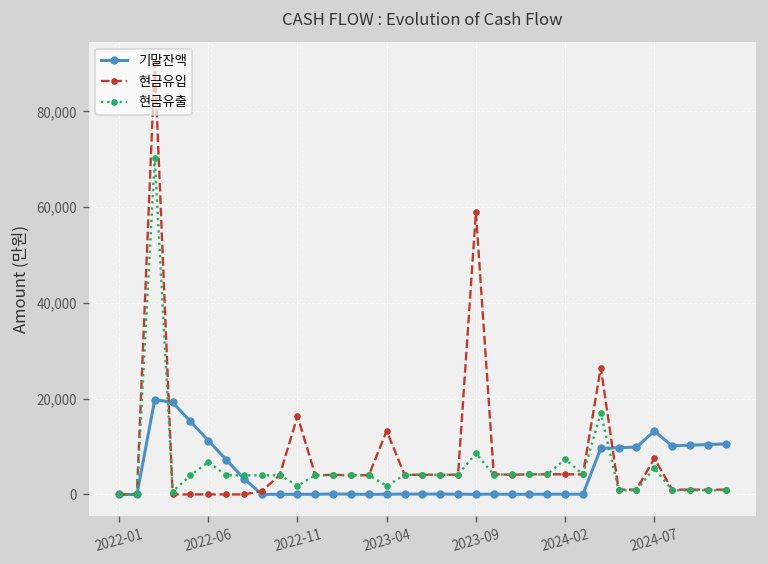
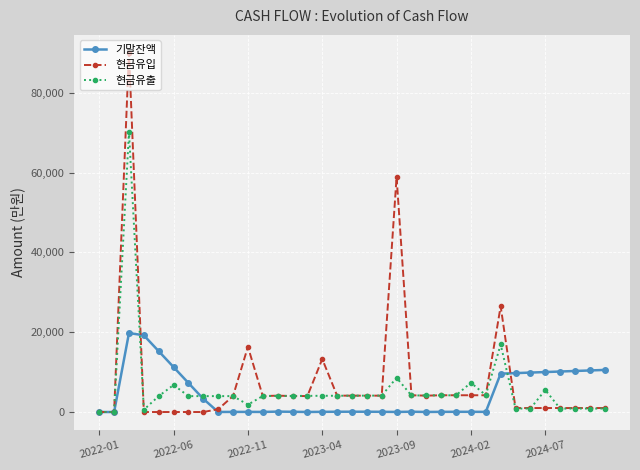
현금유출, 2023-04: 2,000 -> 4,000
기말잔액, 2024-07: 13,000 -> 10,000
현금유입, 2024-07: 8,000 -> 1,000
